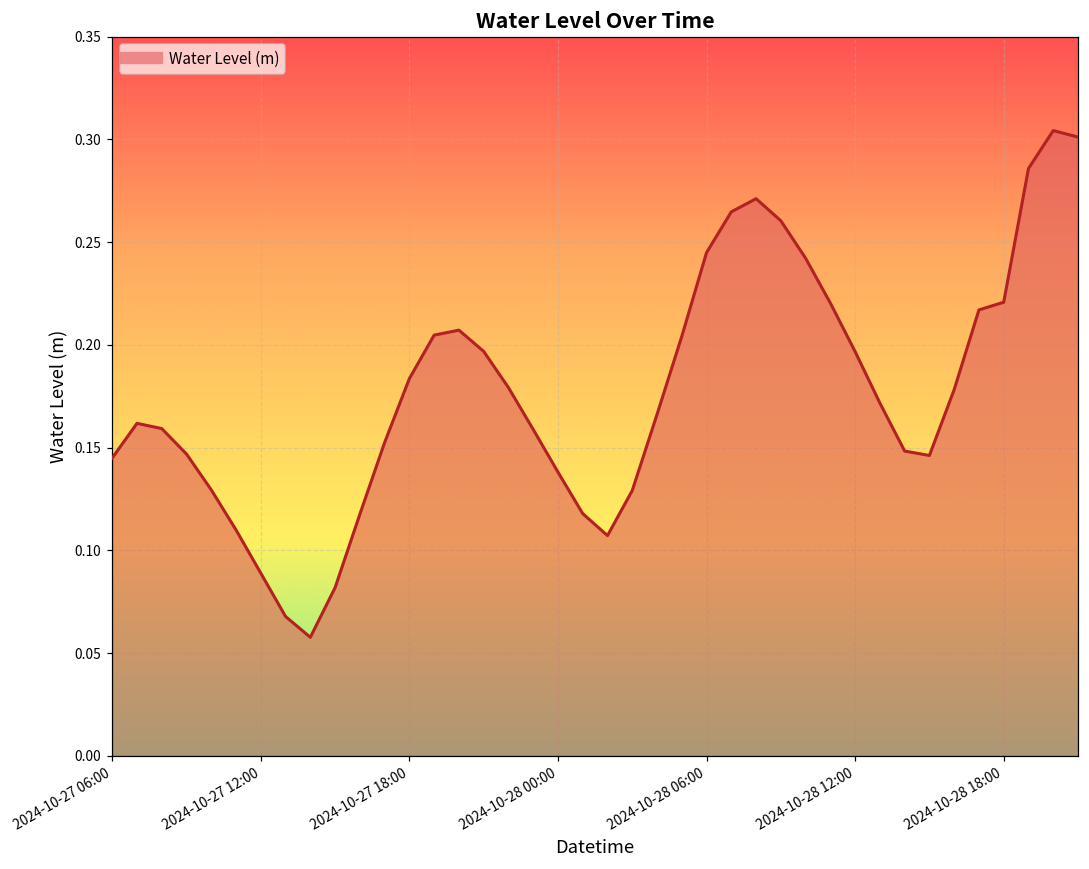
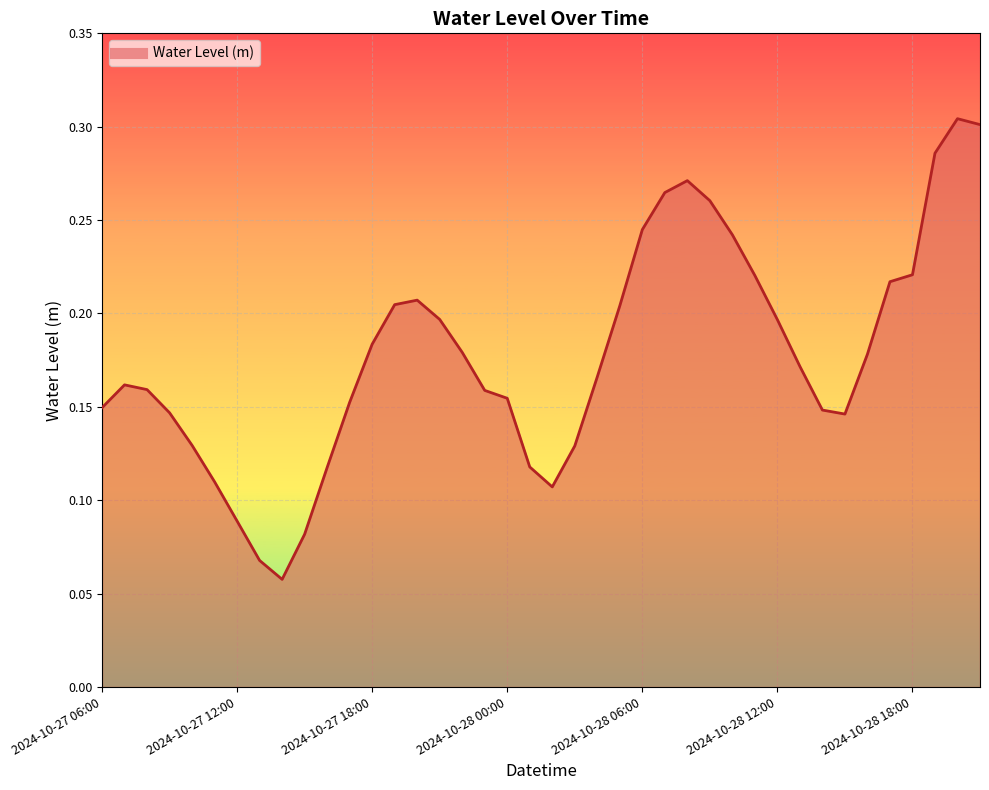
2024-10-27 06:00: 0.145 -> 0.150
2024-10-28 00:00: 0.138 -> 0.155
